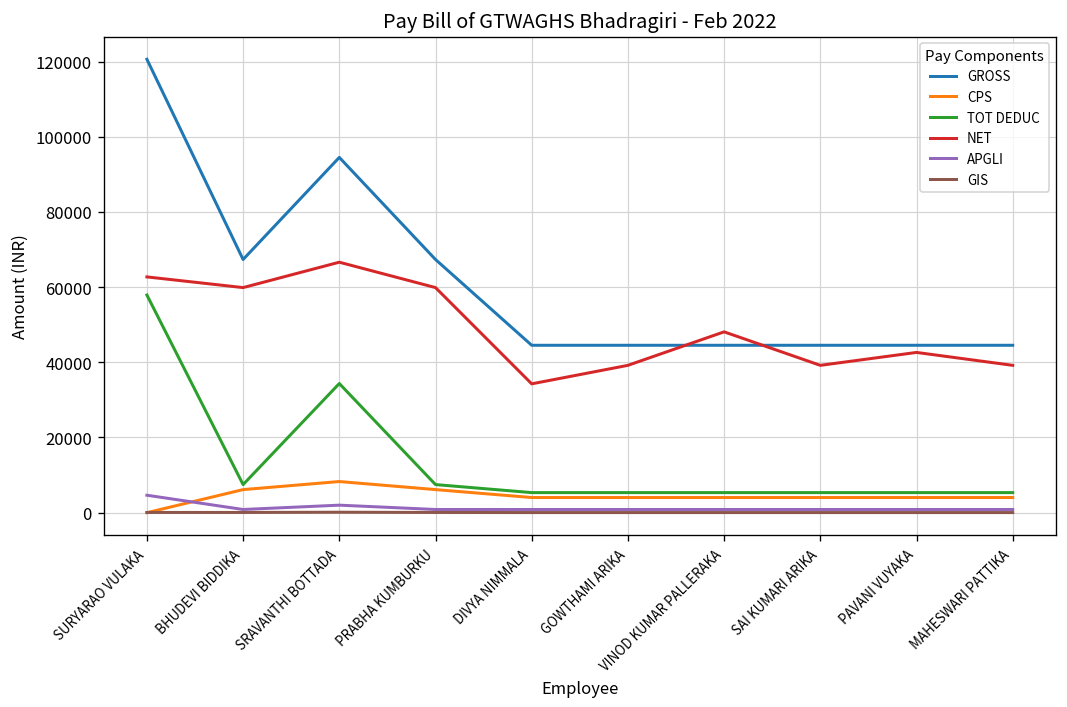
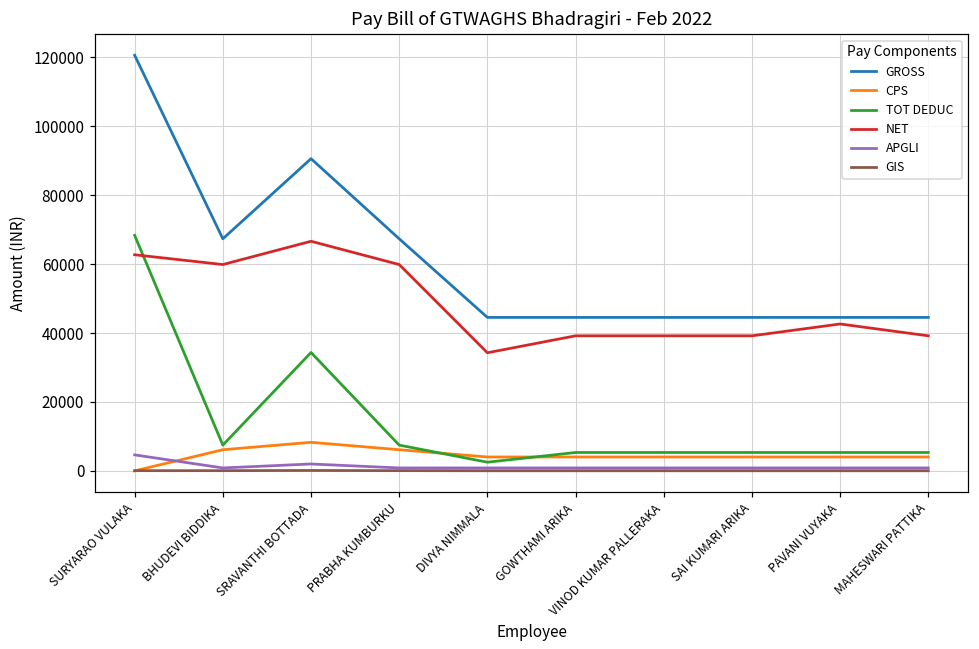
TOT DEDUC, SURYARAO VULAKA: 58000 -> 68000
GROSS, SRAVANTHI BOTTADA: 95000 -> 91000
TOT DEDUC, DIVYA NIMMALA: 5000 -> 3000
NET, VINOD KUMAR PALLERAKA: 48000 -> 39000
